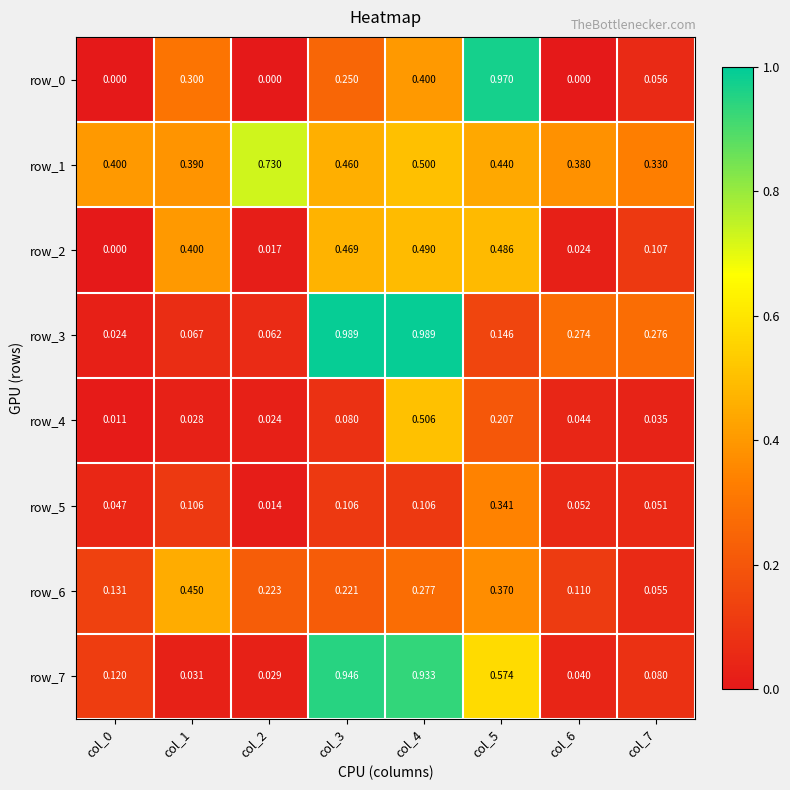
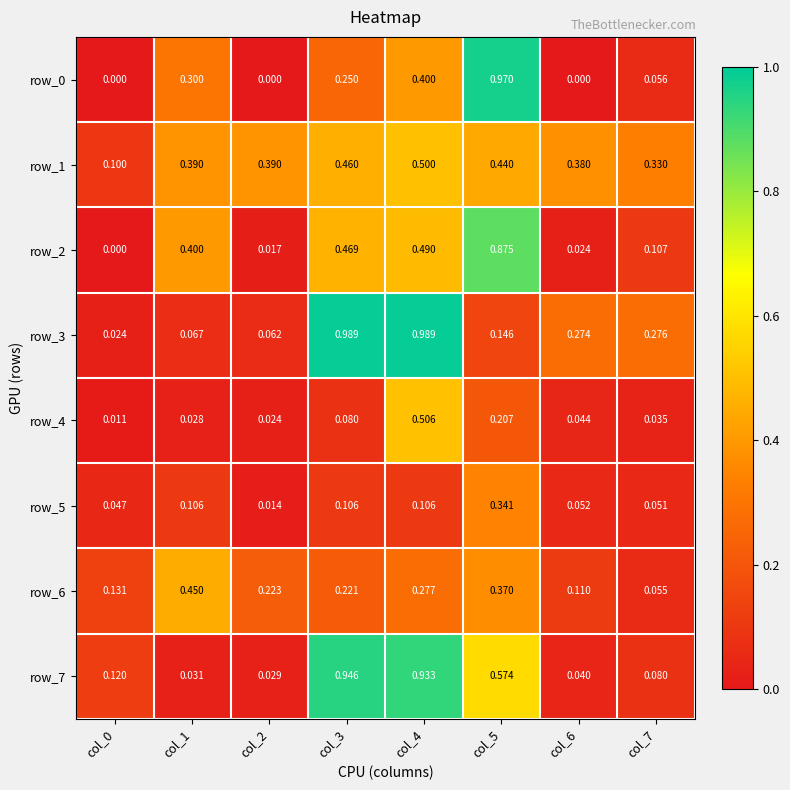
row_1, col_0: 0.400 -> 0.100
row_1, col_2: 0.730 -> 0.390
row_2, col_5: 0.486 -> 0.875
